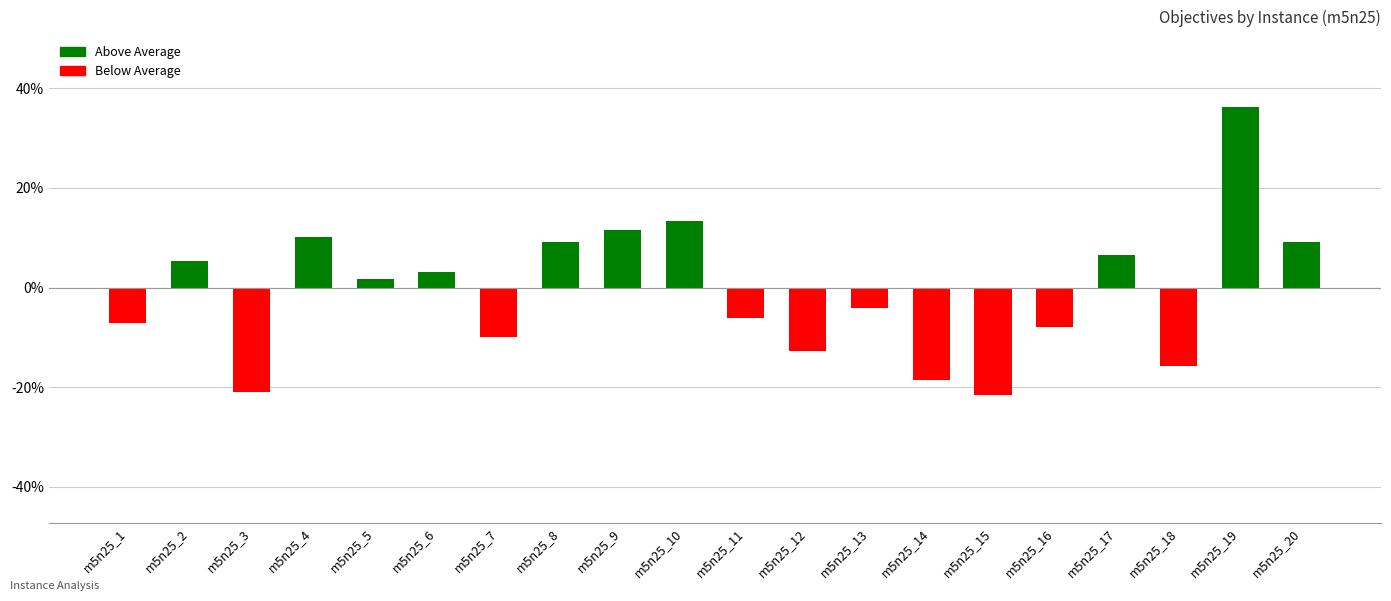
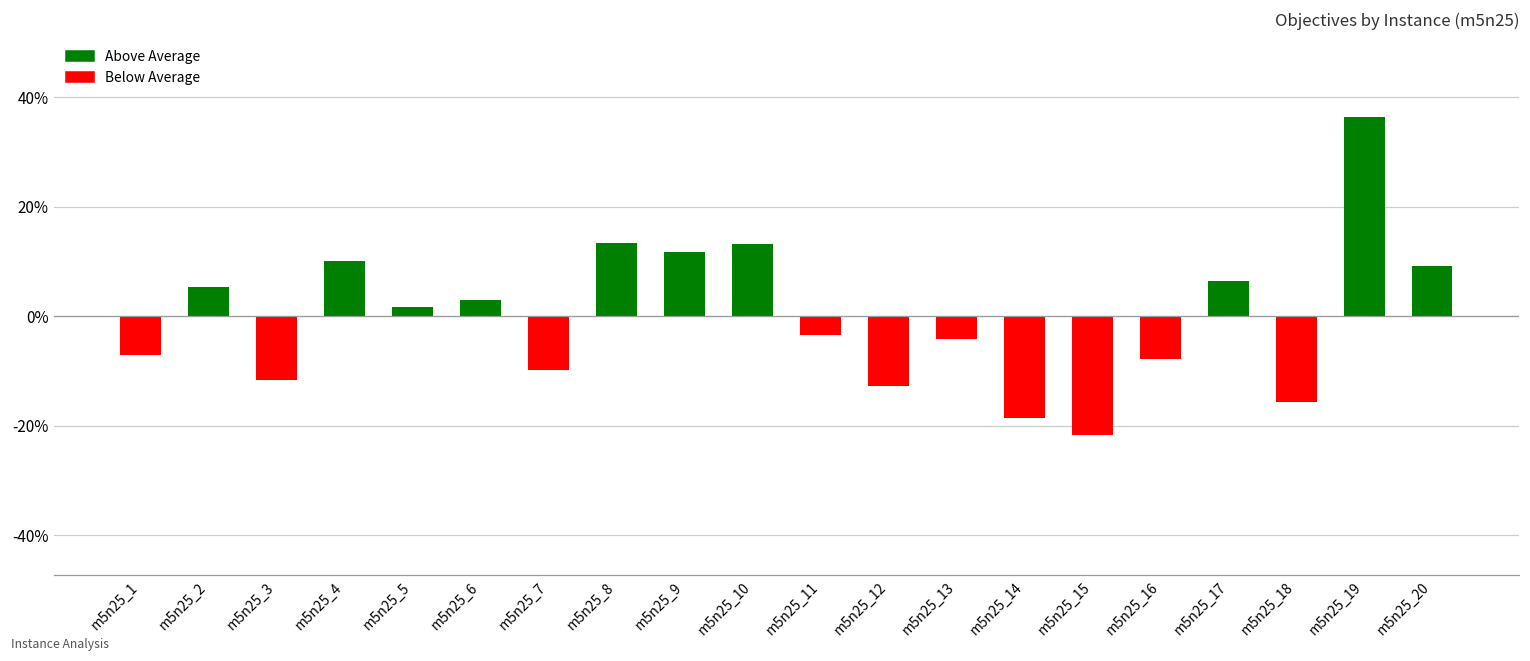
m5n25_3: -21% -> -12%
m5n25_8: 9% -> 13%
m5n25_11: -6% -> -3%
